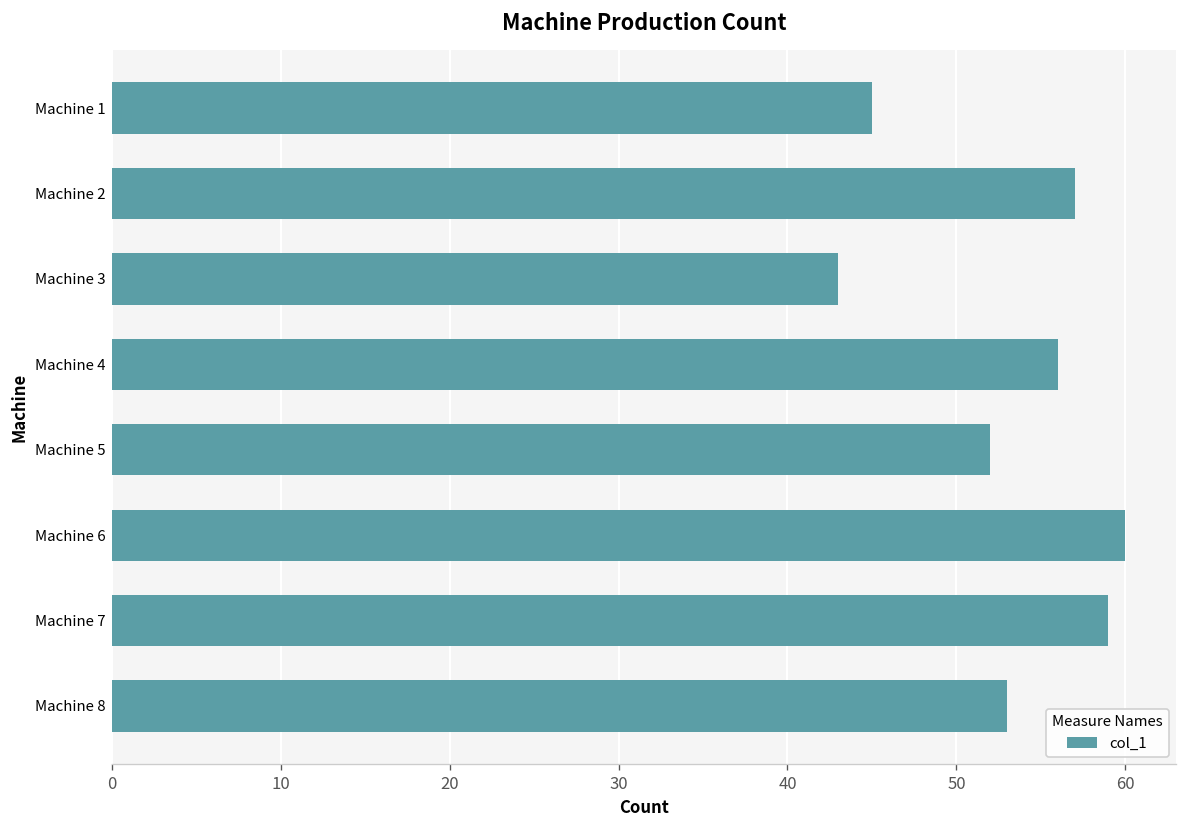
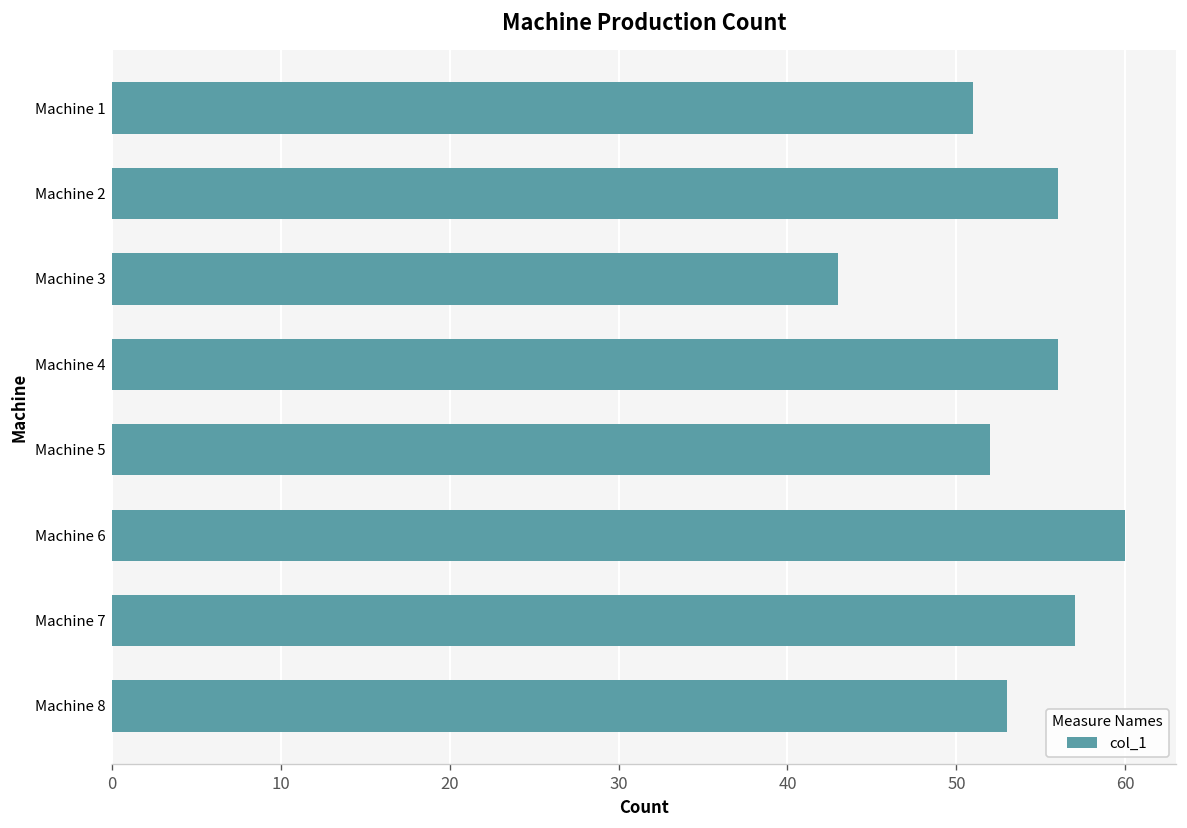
Machine 1: 45 -> 51
Machine 2: 57 -> 56
Machine 7: 59 -> 57
